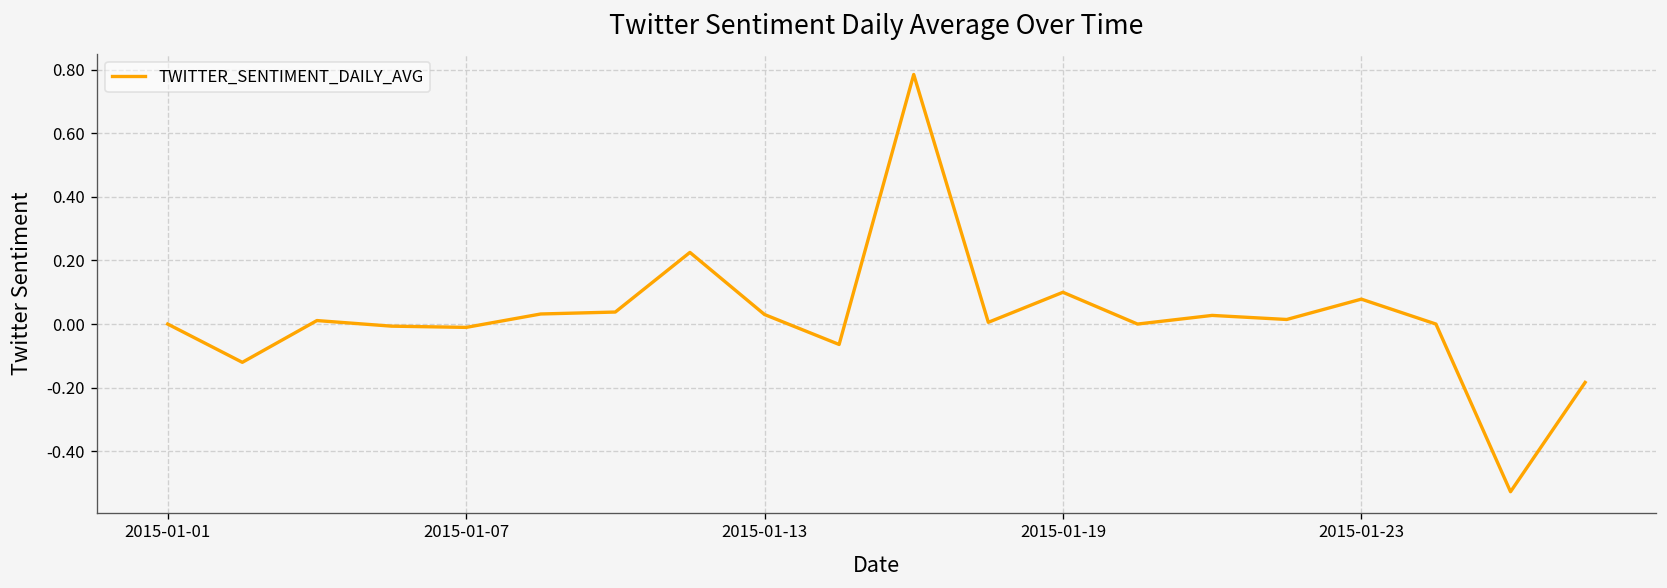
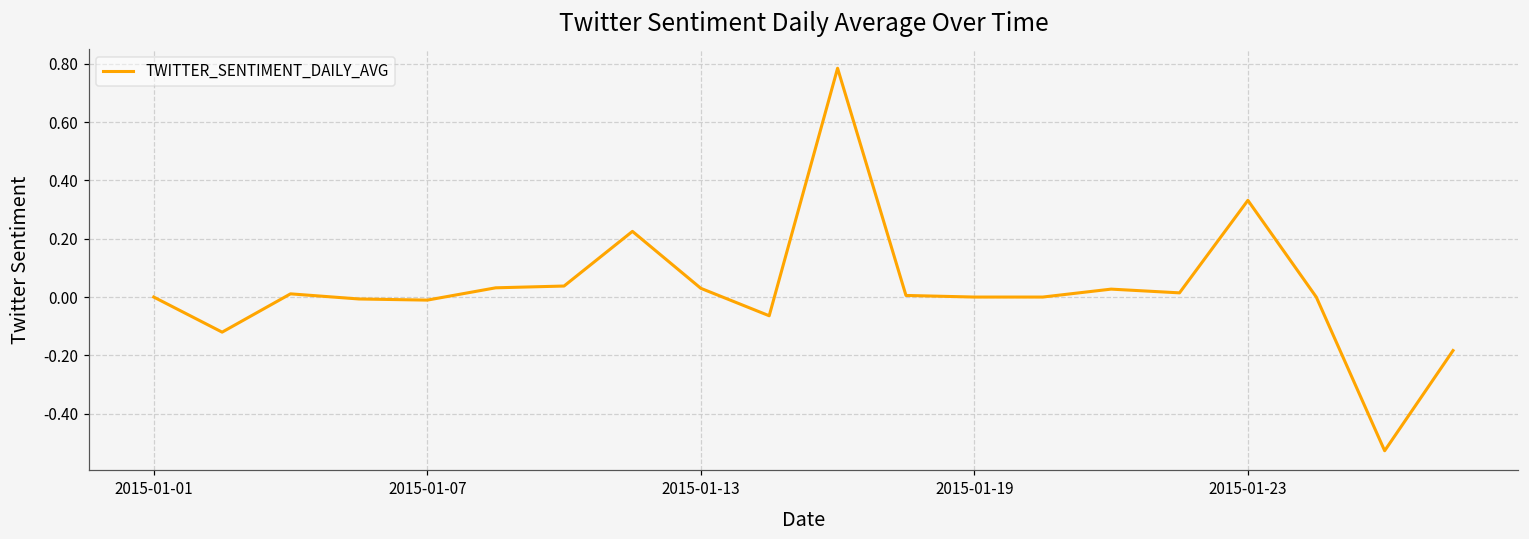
2015-01-19: 0.1 -> 0.0
2015-01-23: 0.08 -> 0.33
